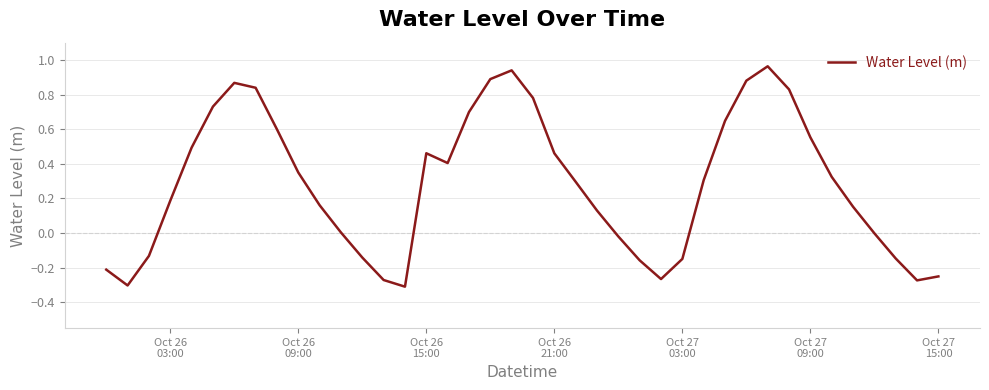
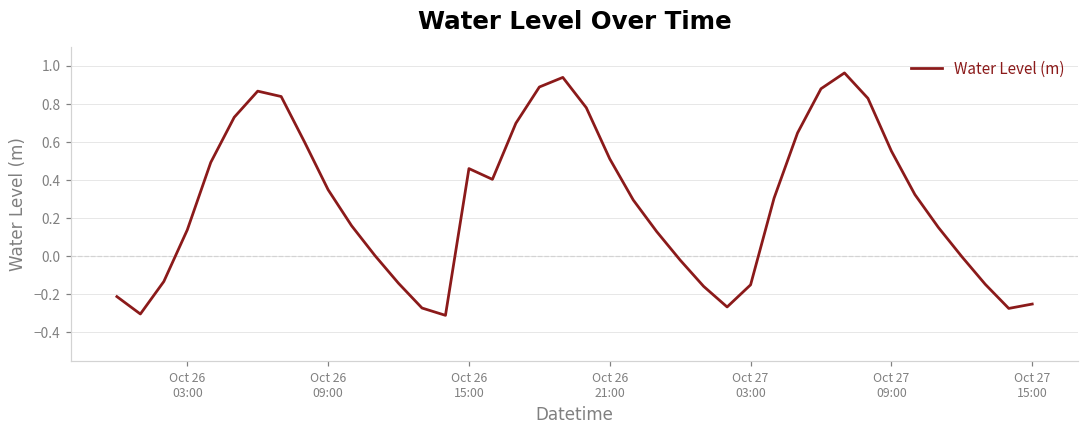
Oct 26 03:00: 0.19 -> 0.14
Oct 26 21:00: 0.46 -> 0.51
